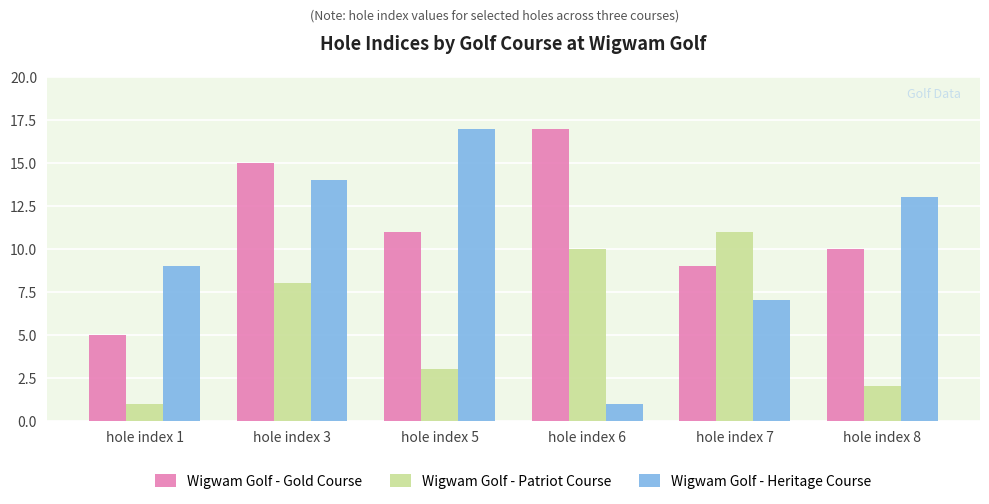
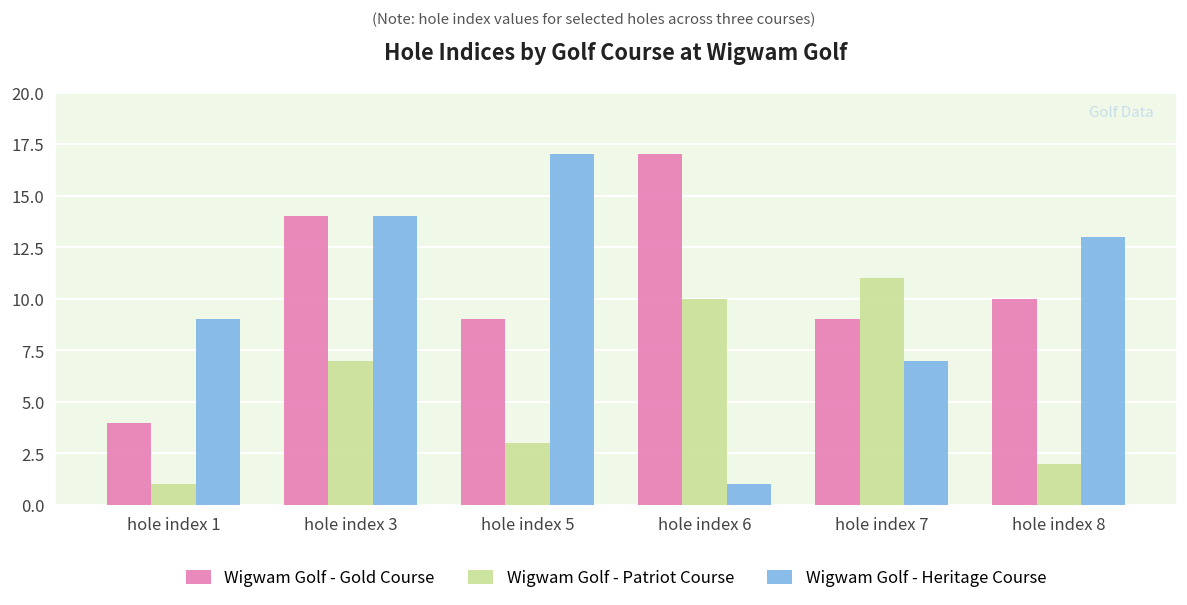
Wigwam Golf - Gold Course, hole index 1: 5 -> 4
Wigwam Golf - Gold Course, hole index 3: 15 -> 14
Wigwam Golf - Patriot Course, hole index 3: 8 -> 7
Wigwam Golf - Gold Course, hole index 5: 11 -> 9
